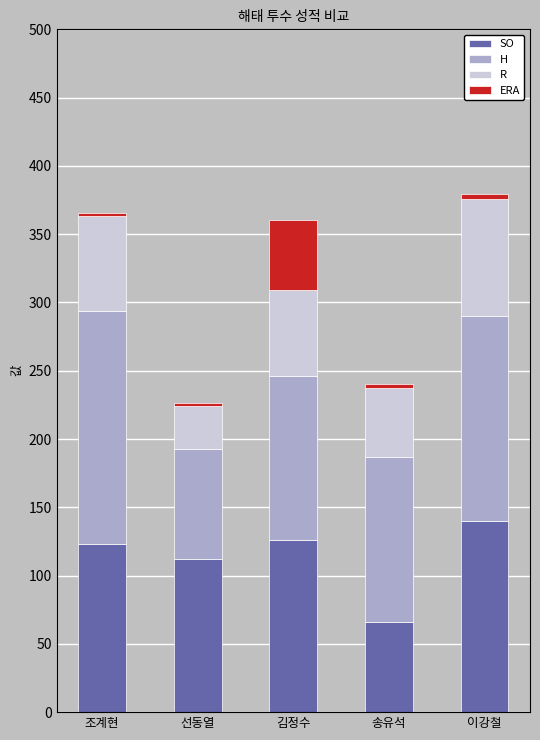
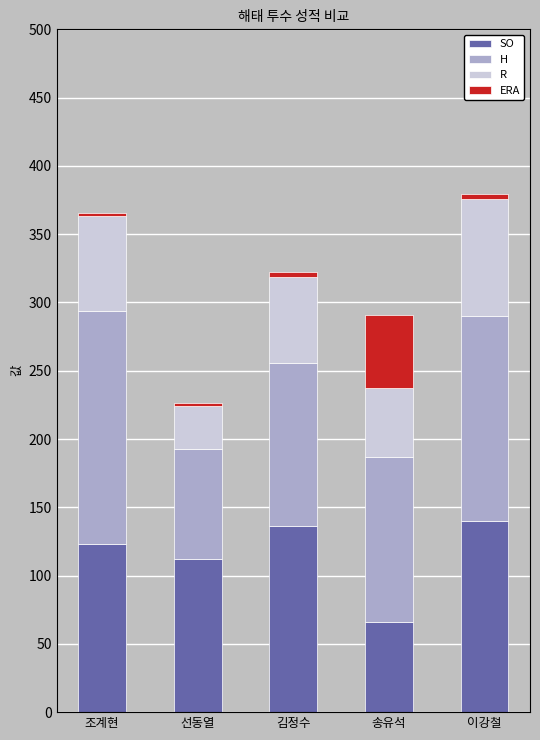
SO, 김정수: 126 -> 136
ERA, 김정수: 51 -> 3
ERA, 송유석: 3 -> 54
